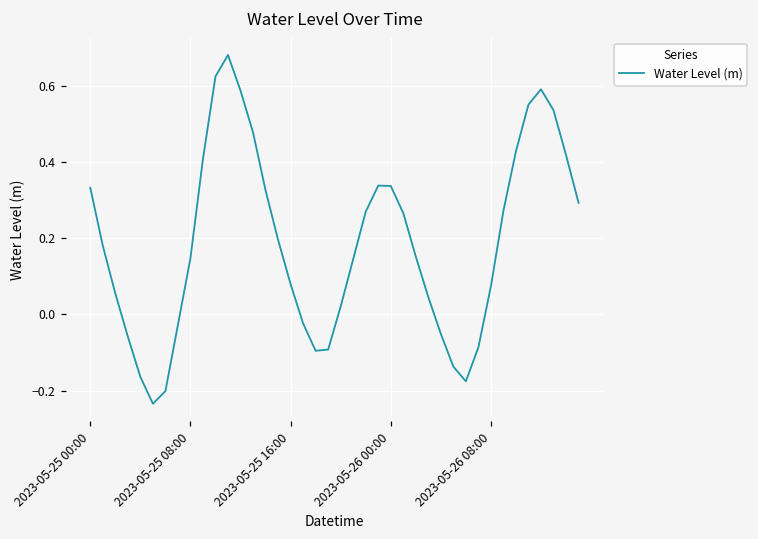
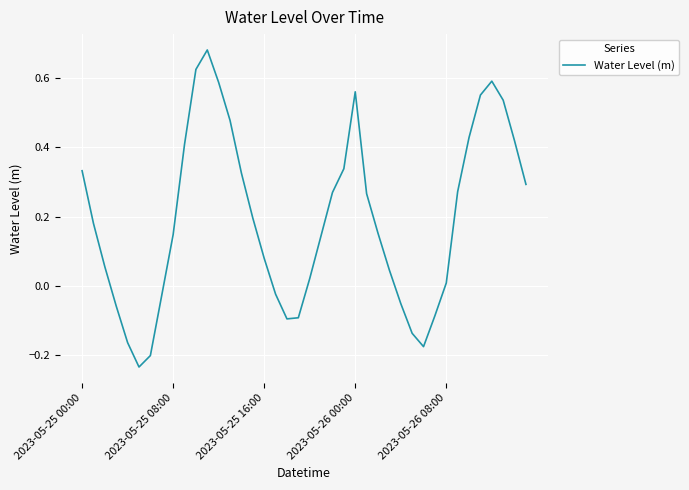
2023-05-26 00:00: 0.34 -> 0.56
2023-05-26 08:00: 0.07 -> 0.01
